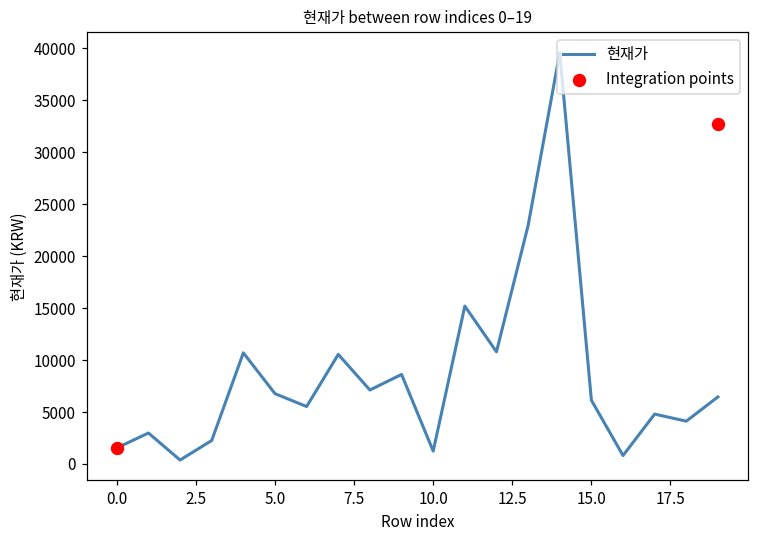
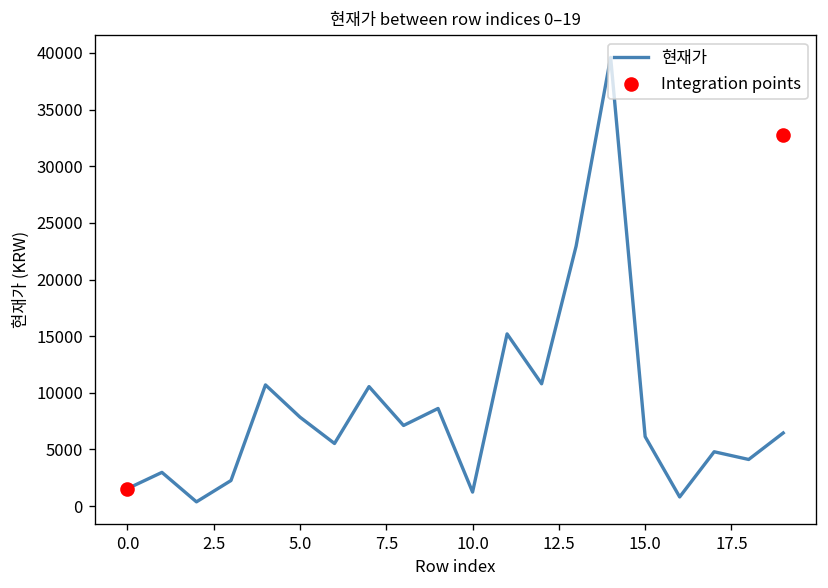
현재가, 5.0: 7000 -> 8000
